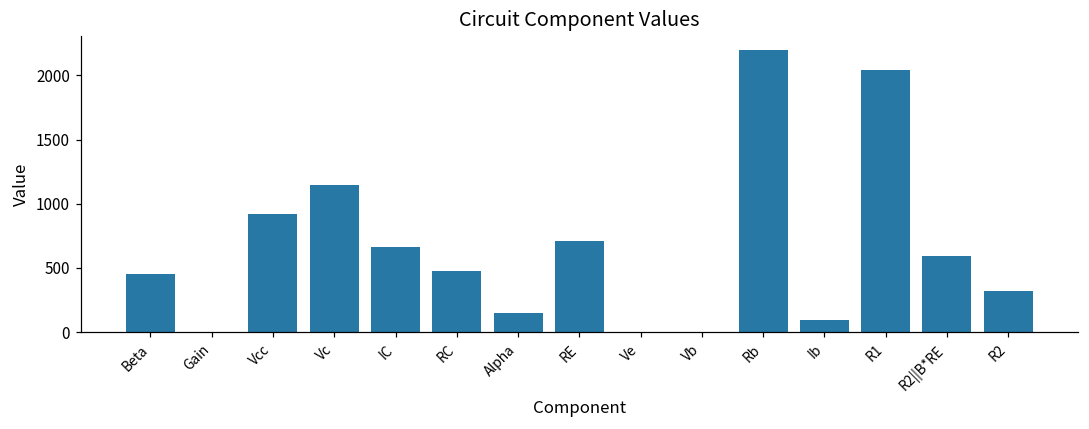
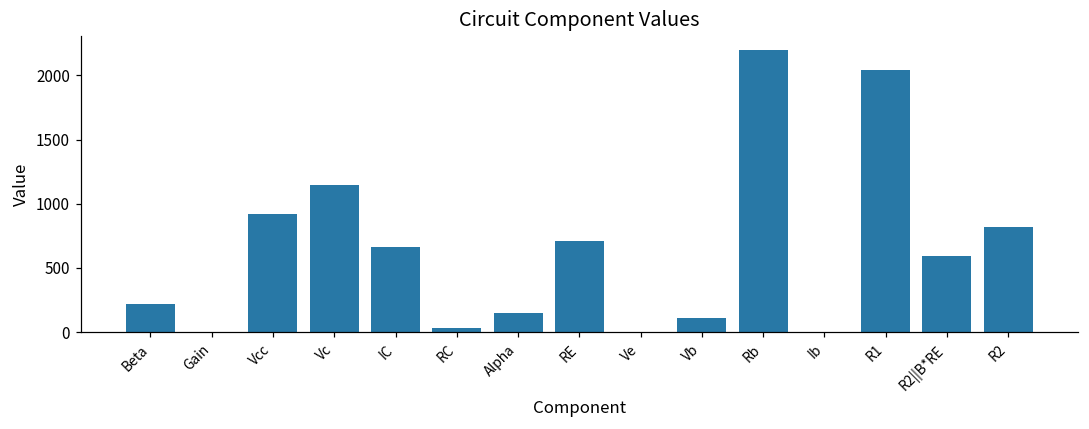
Beta: 450 -> 220
RC: 480 -> 30
Vb: 0 -> 110
Ib: 90 -> 0
R2: 320 -> 820
